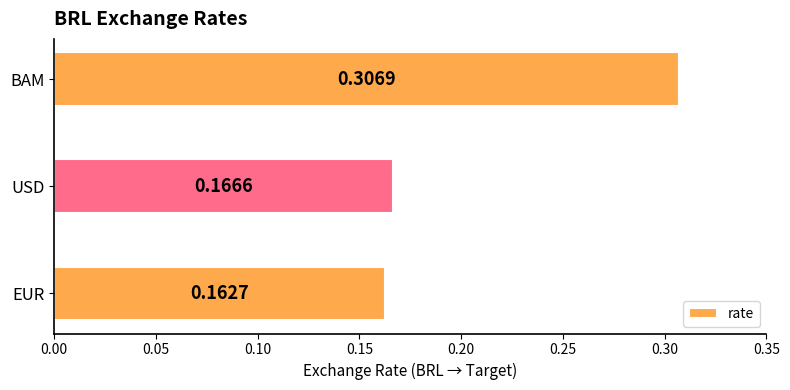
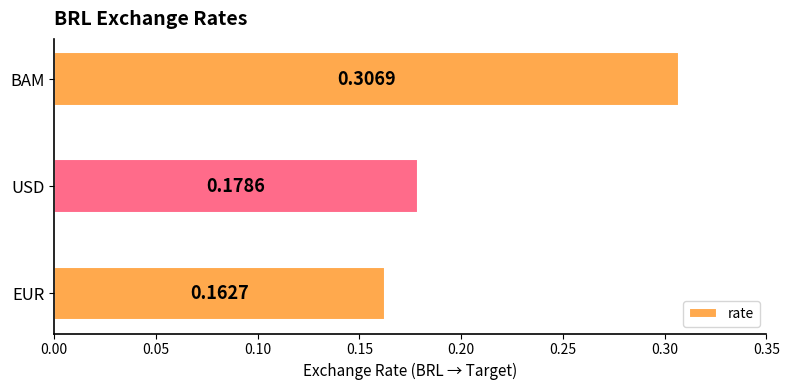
USD: 0.1666 -> 0.1786
